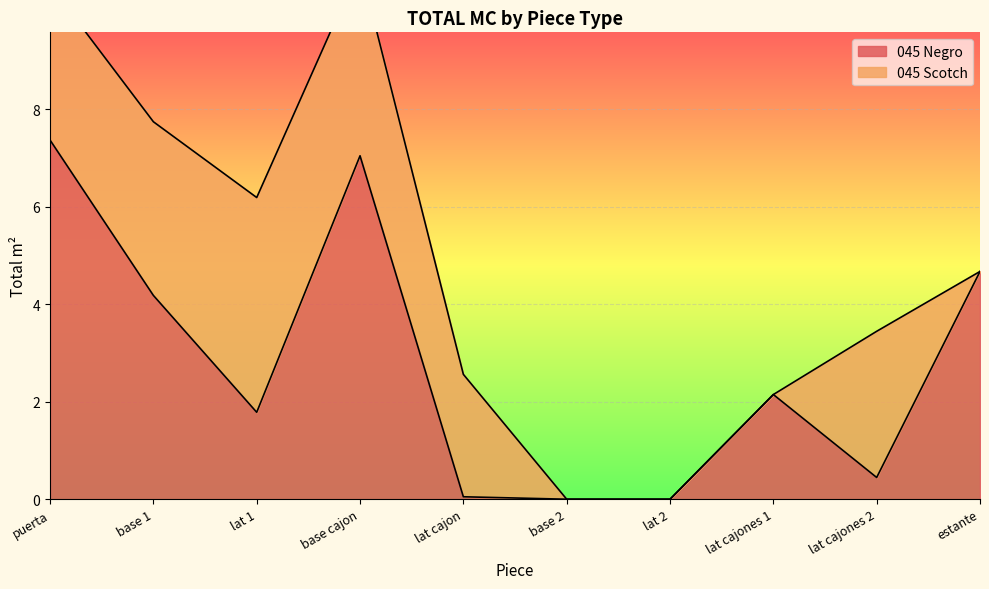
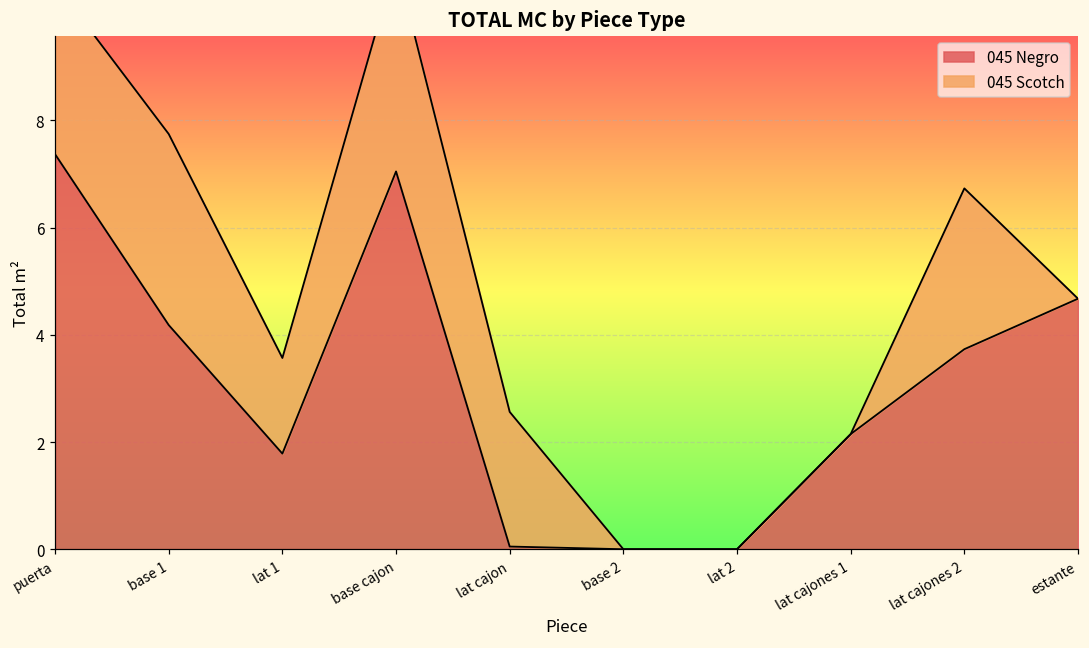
045 Scotch, lat 1: 4.4 -> 1.8
045 Negro, lat cajones 2: 0.4 -> 3.7
